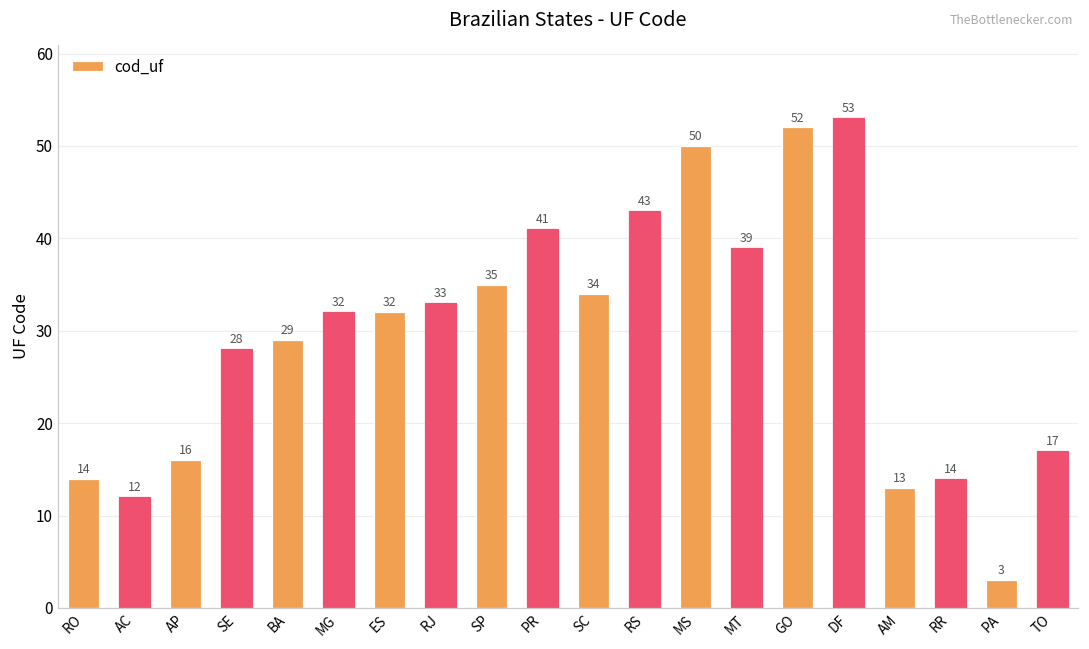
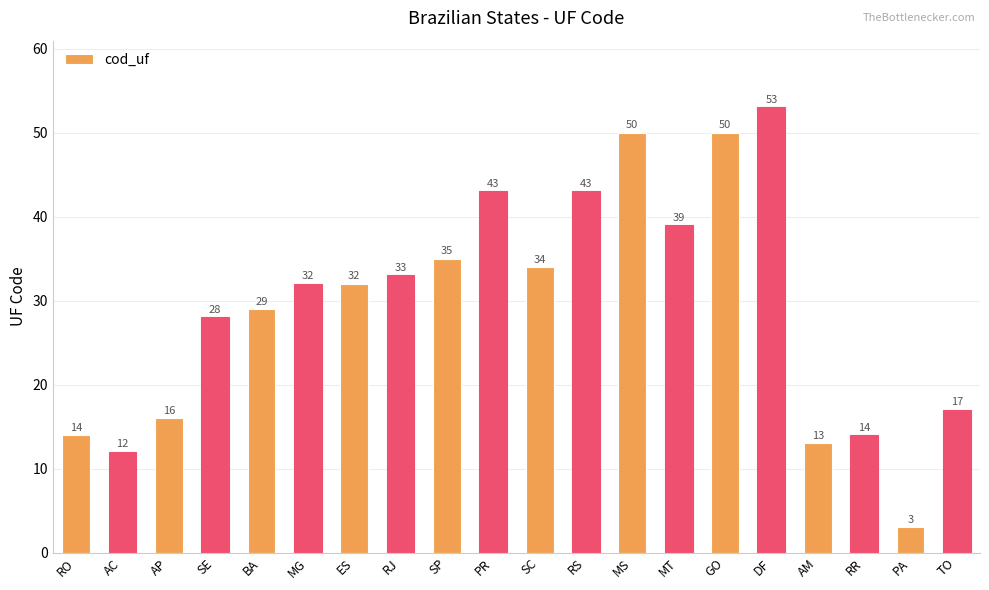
PR: 41 -> 43
GO: 52 -> 50
